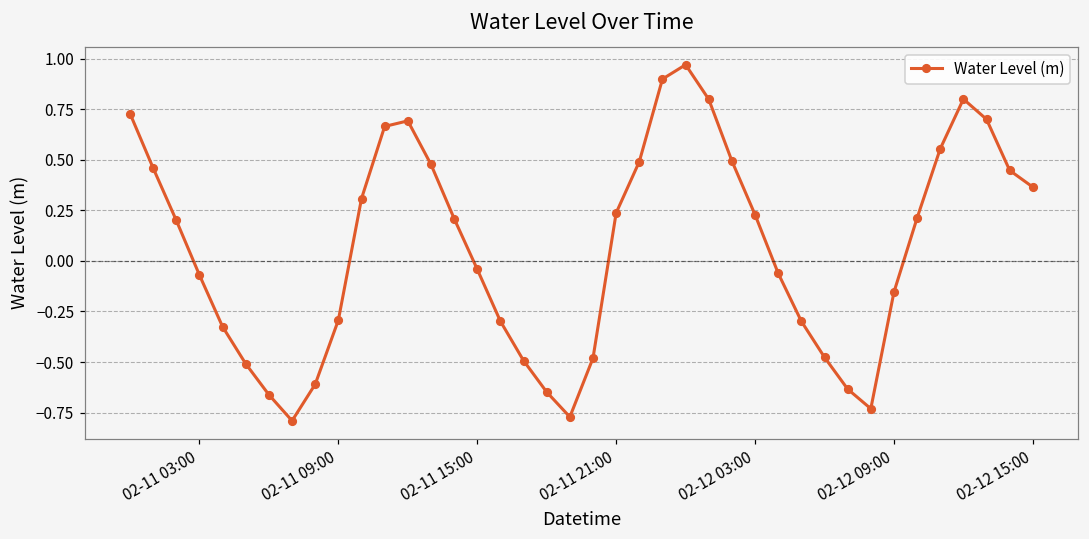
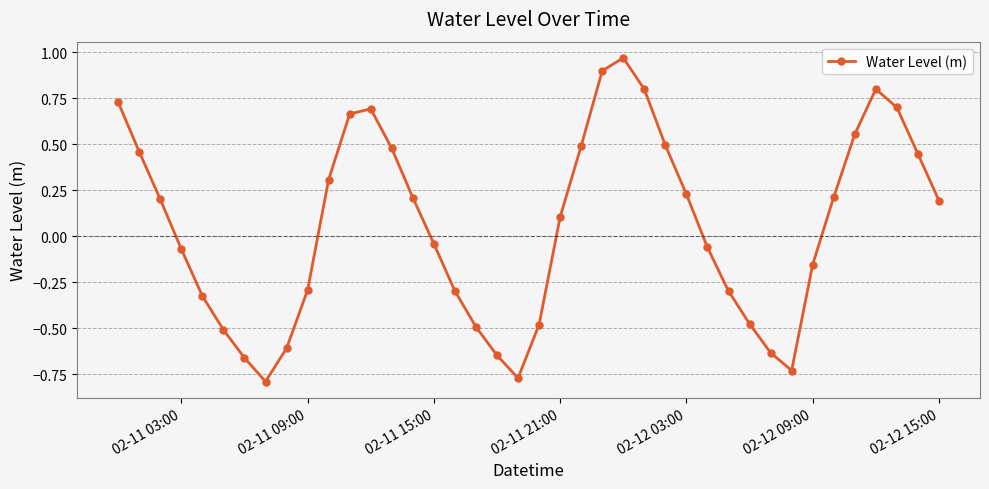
02-11 21:00: 0.24 -> 0.10
02-12 15:00: 0.36 -> 0.19
